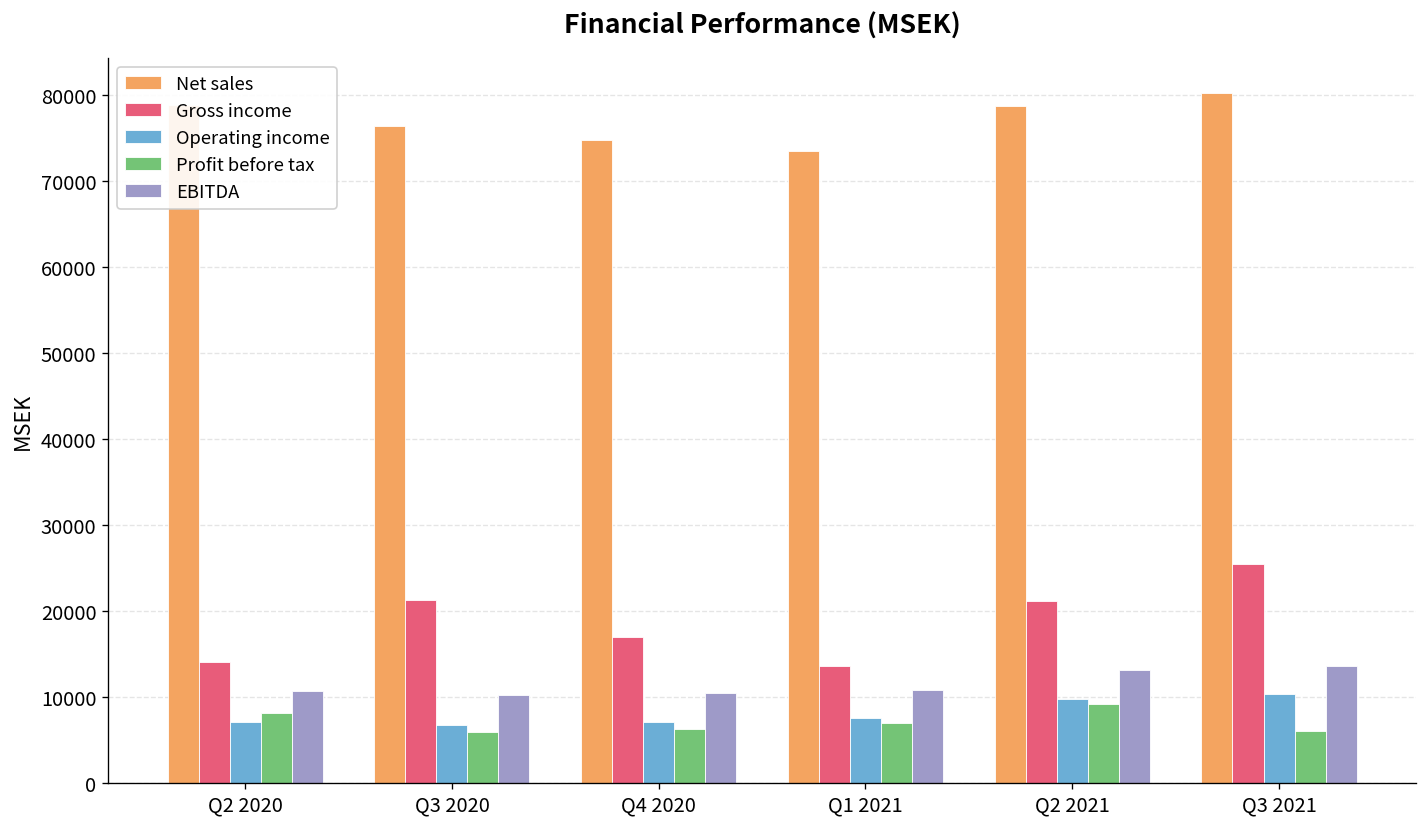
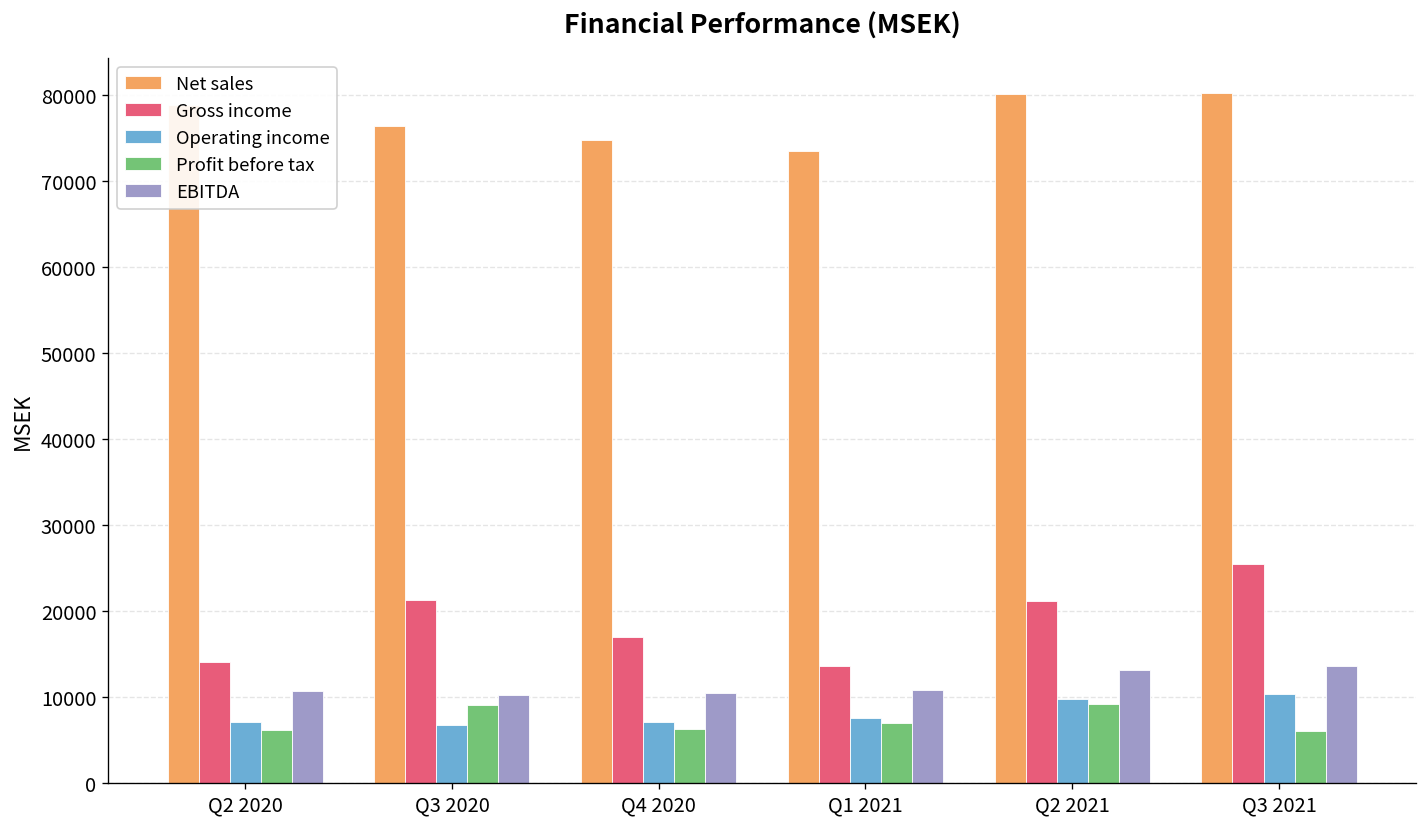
Profit before tax, Q2 2020: 8000 -> 6000
Profit before tax, Q3 2020: 6000 -> 9000
Net sales, Q2 2021: 79000 -> 80000
